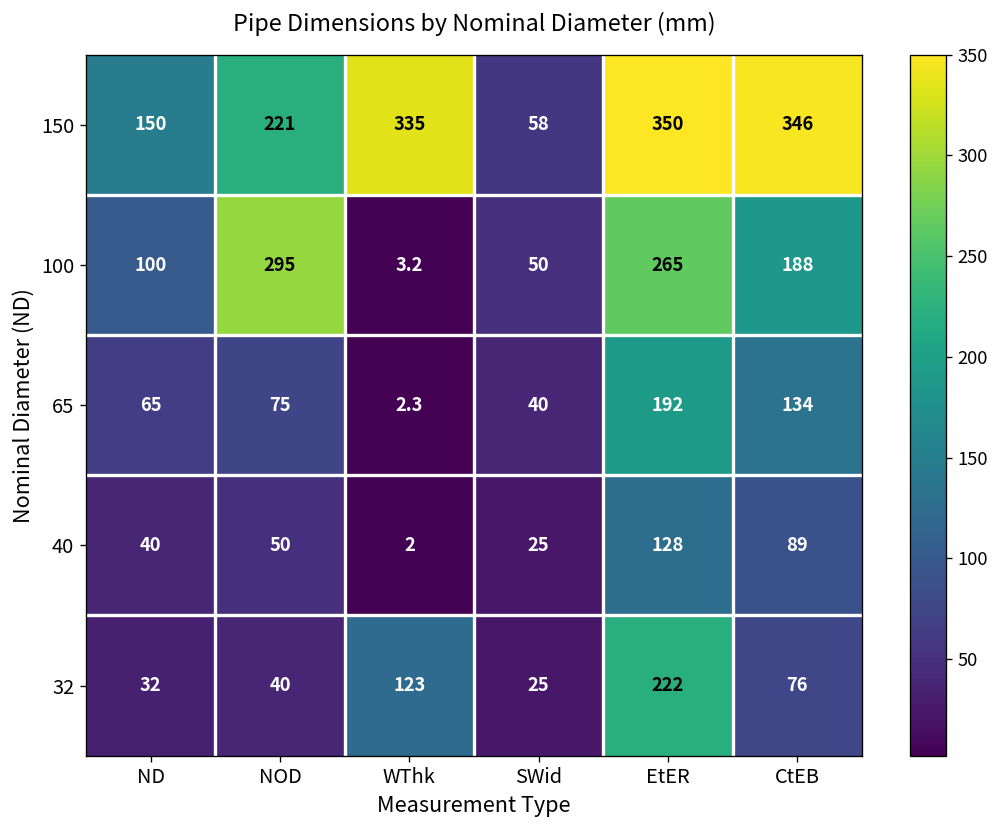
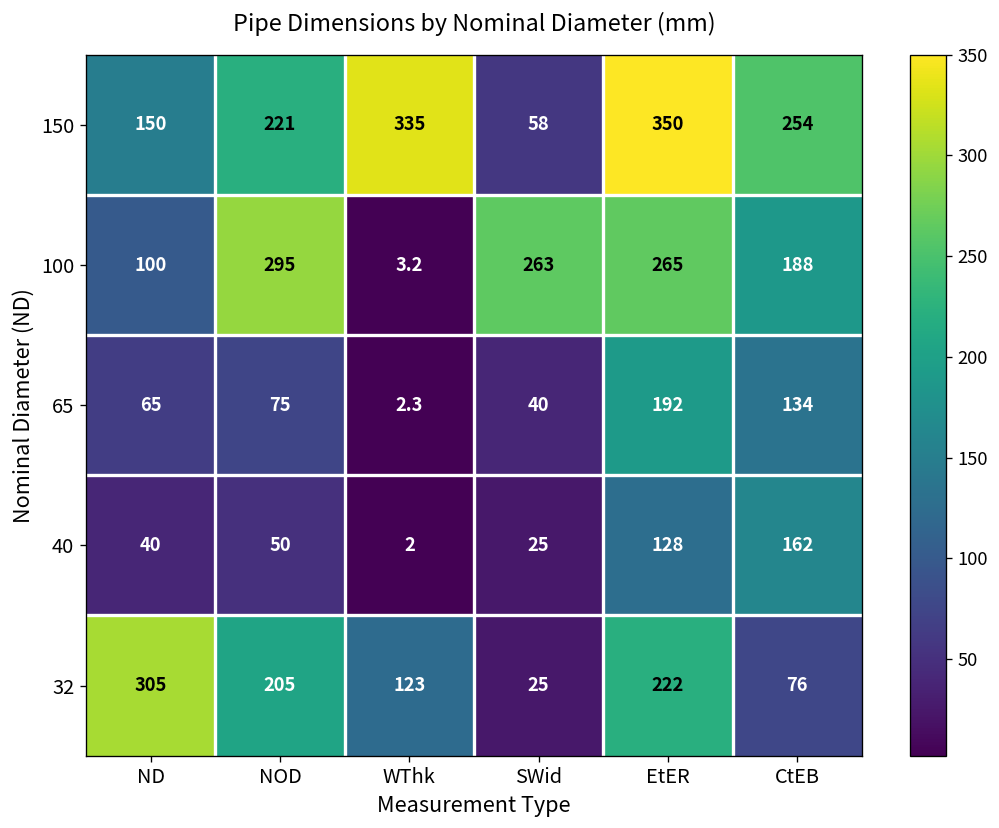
150, CtEB: 346 -> 254
100, SWid: 50 -> 263
40, CtEB: 89 -> 162
32, ND: 32 -> 305
32, NOD: 40 -> 205
